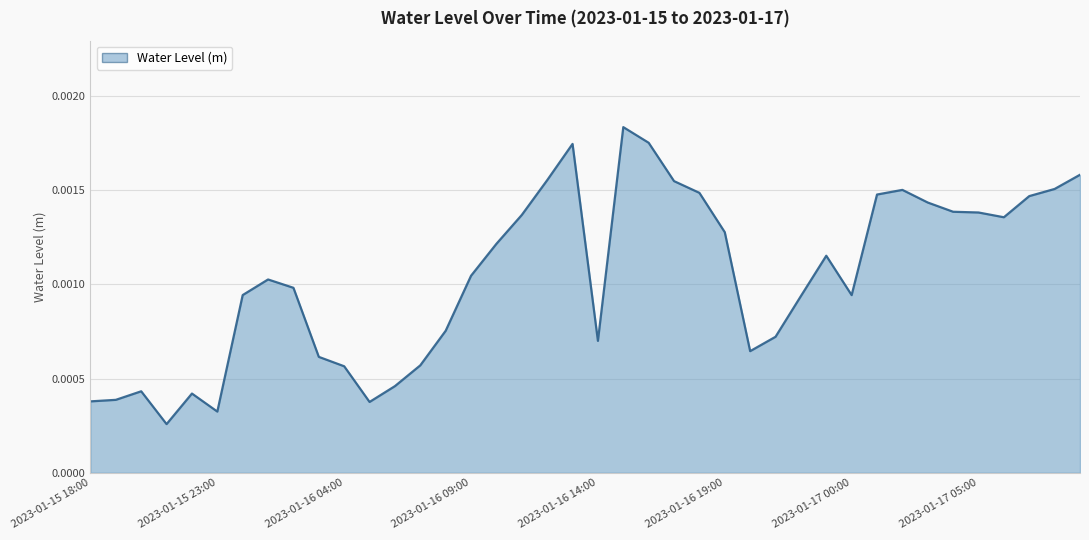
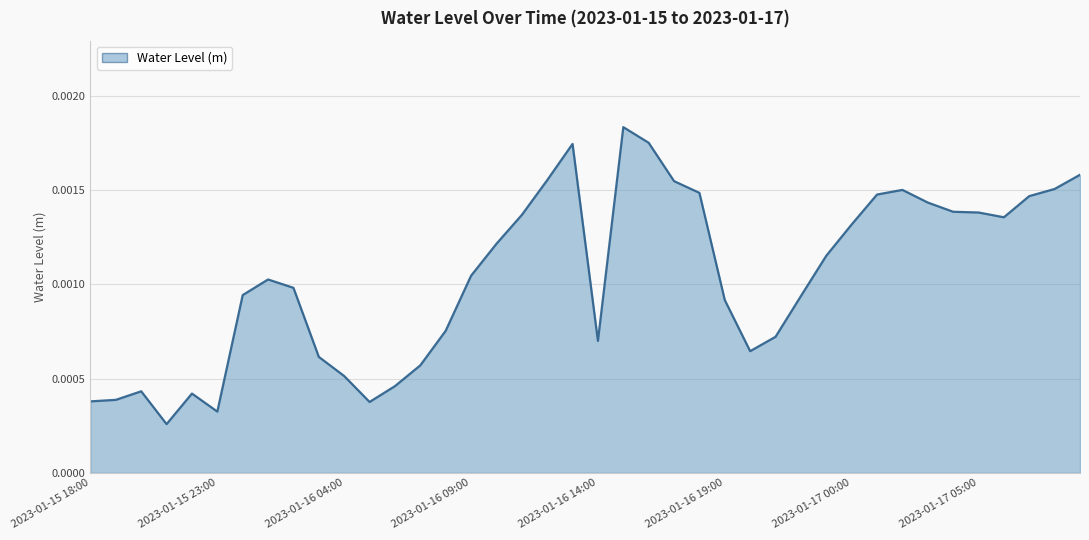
2023-01-16 04:00: 0.00057 -> 0.00051
2023-01-16 19:00: 0.00128 -> 0.00092
2023-01-17 00:00: 0.00094 -> 0.00132
